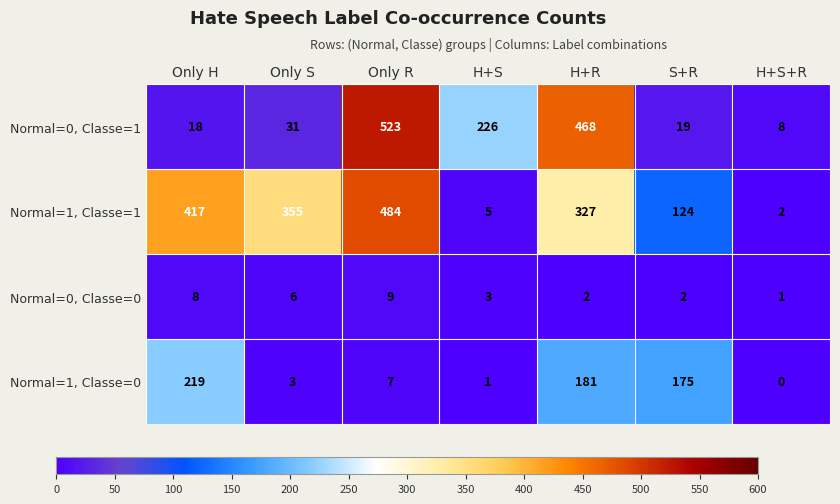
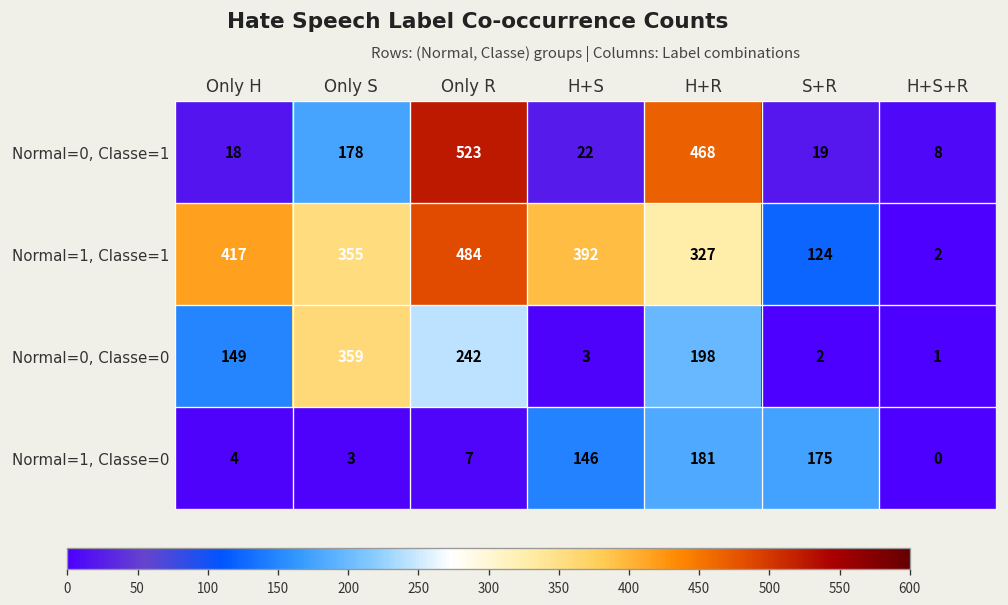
Normal=0, Classe=1, Only S: 31 -> 178
Normal=0, Classe=1, H+S: 226 -> 22
Normal=1, Classe=1, H+S: 5 -> 392
Normal=0, Classe=0, Only H: 8 -> 149
Normal=0, Classe=0, Only S: 6 -> 359
Normal=0, Classe=0, Only R: 9 -> 242
Normal=0, Classe=0, H+R: 2 -> 198
Normal=1, Classe=0, Only H: 219 -> 4
Normal=1, Classe=0, H+S: 1 -> 146
